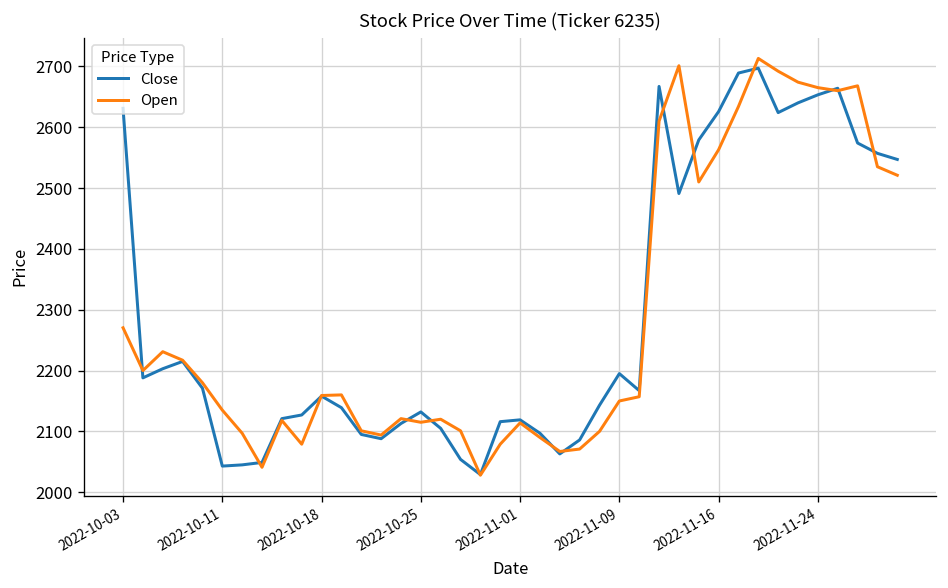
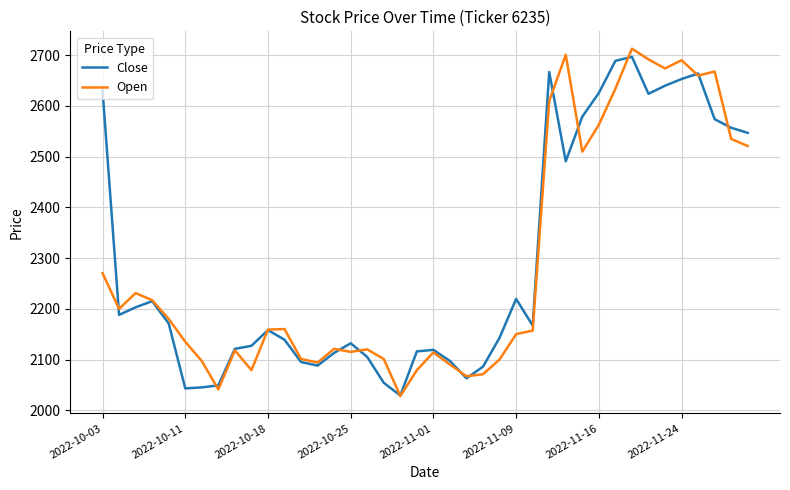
Close, 2022-11-09: 2200 -> 2220
Open, 2022-11-24: 2670 -> 2690
